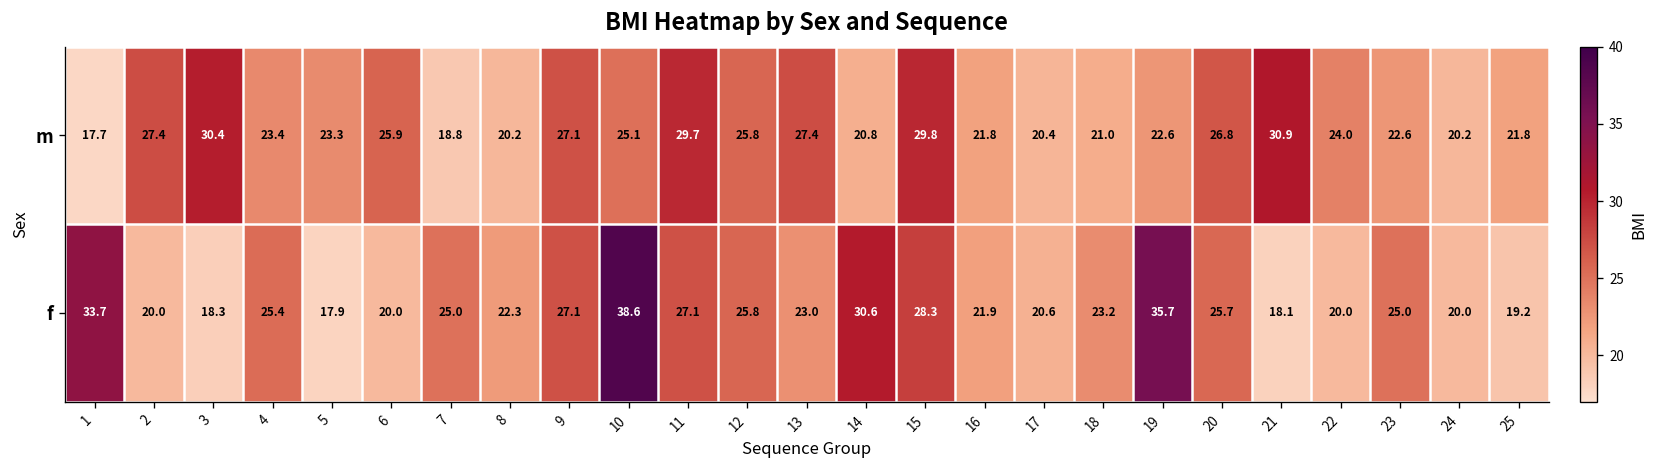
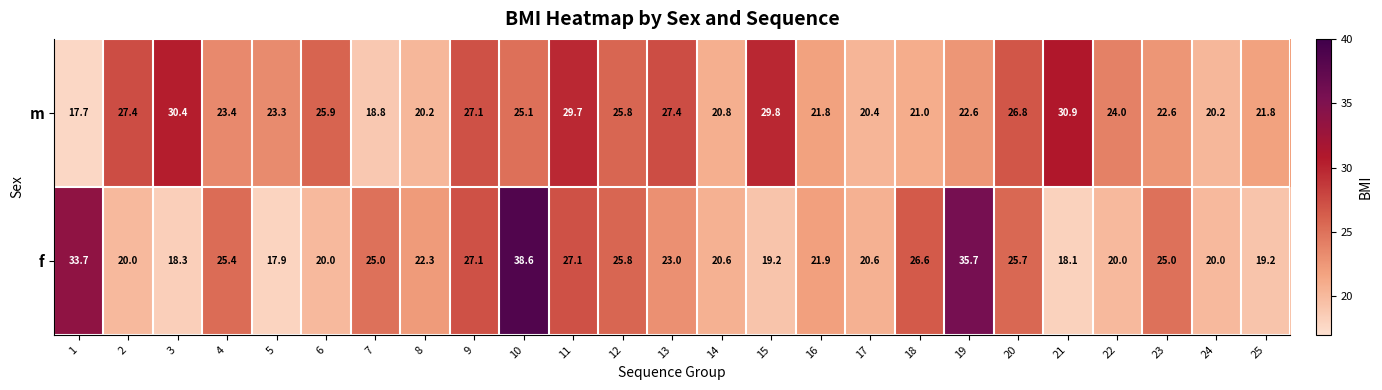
f, 14: 30.6 -> 20.6
f, 15: 28.3 -> 19.2
f, 18: 23.2 -> 26.6
